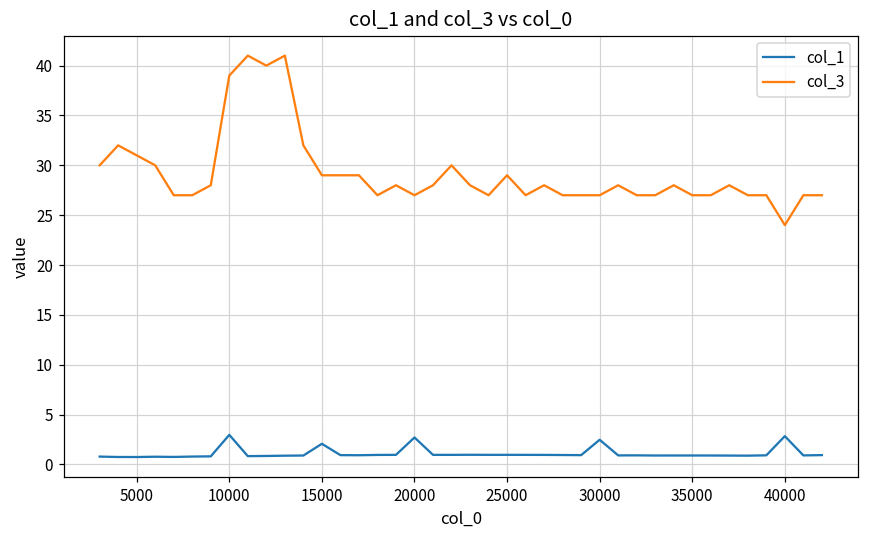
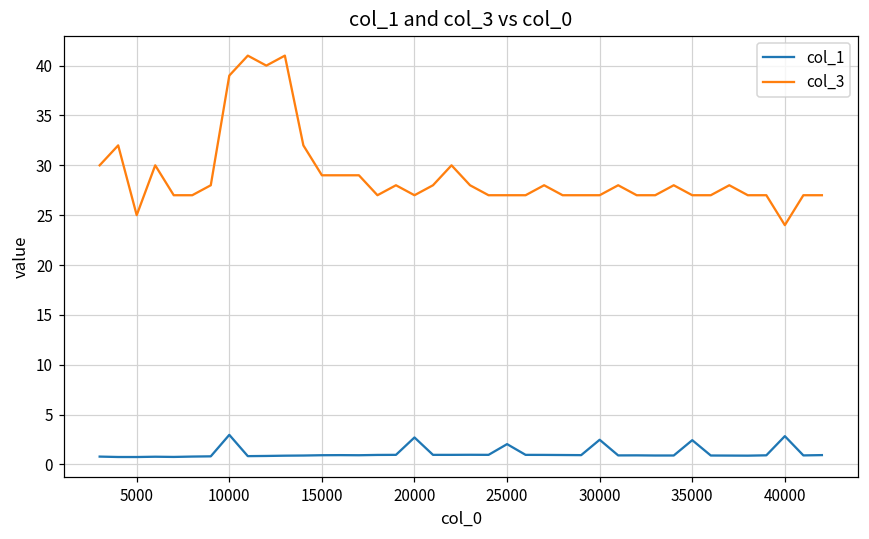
col_3, 5000: 31 -> 25
col_1, 15000: 2 -> 1
col_1, 25000: 1 -> 2
col_3, 25000: 29 -> 27
col_1, 35000: 1 -> 2
